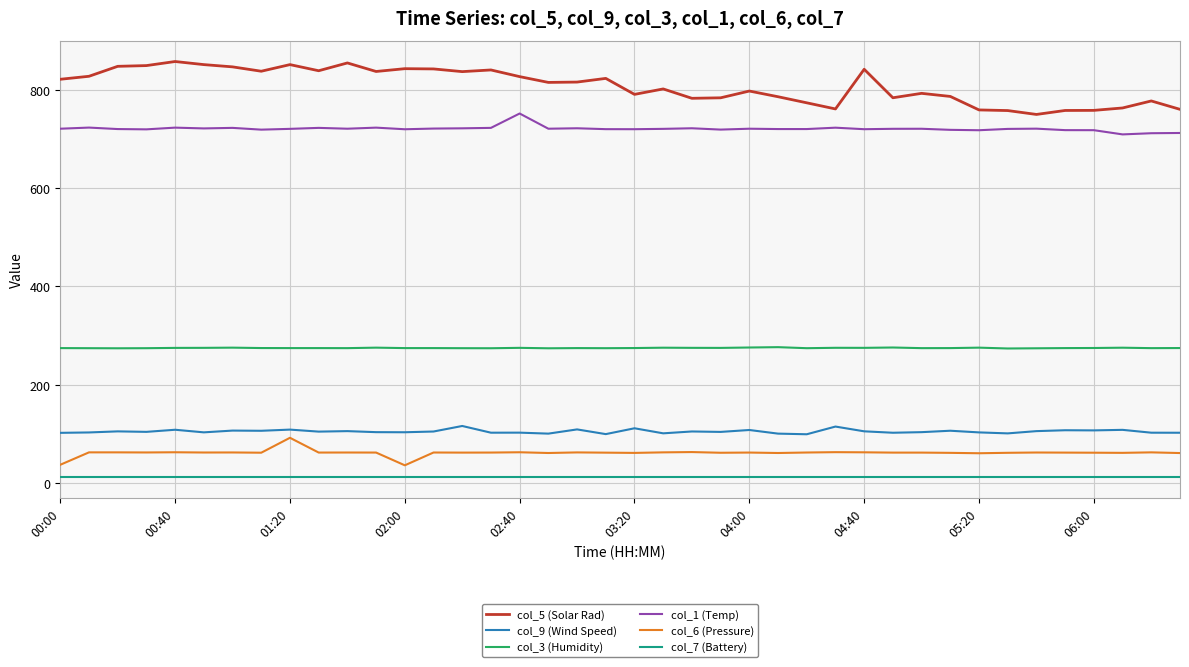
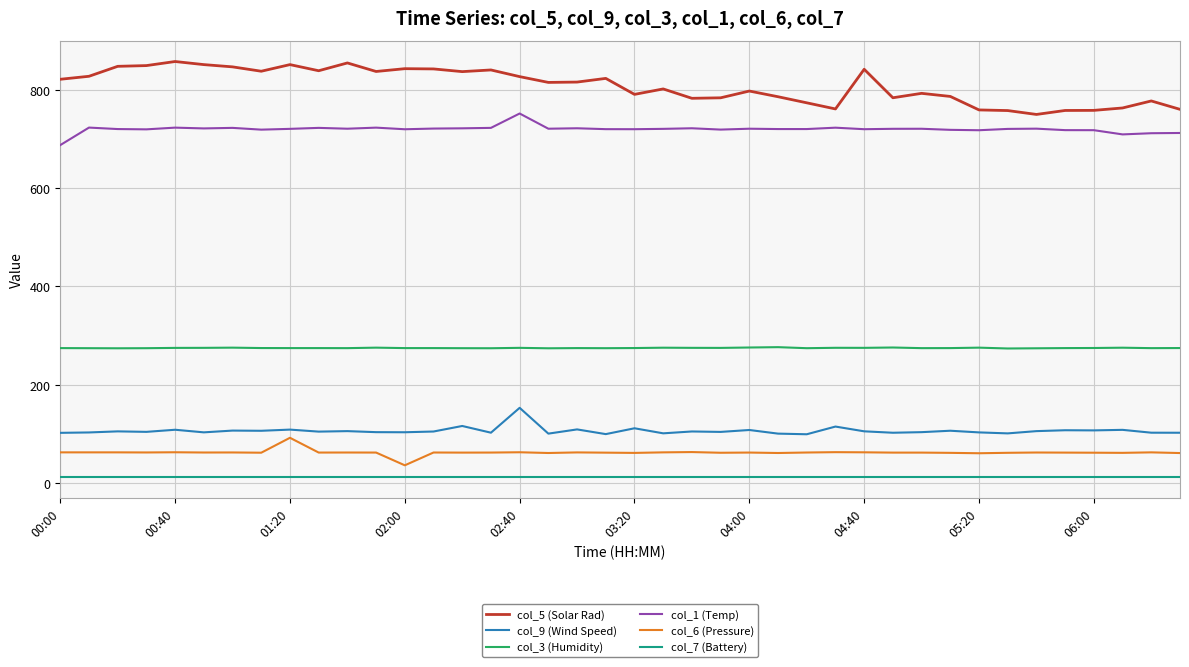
col_1 (Temp), 00:00: 720 -> 690
col_6 (Pressure), 00:00: 40 -> 60
col_9 (Wind Speed), 02:40: 100 -> 150
